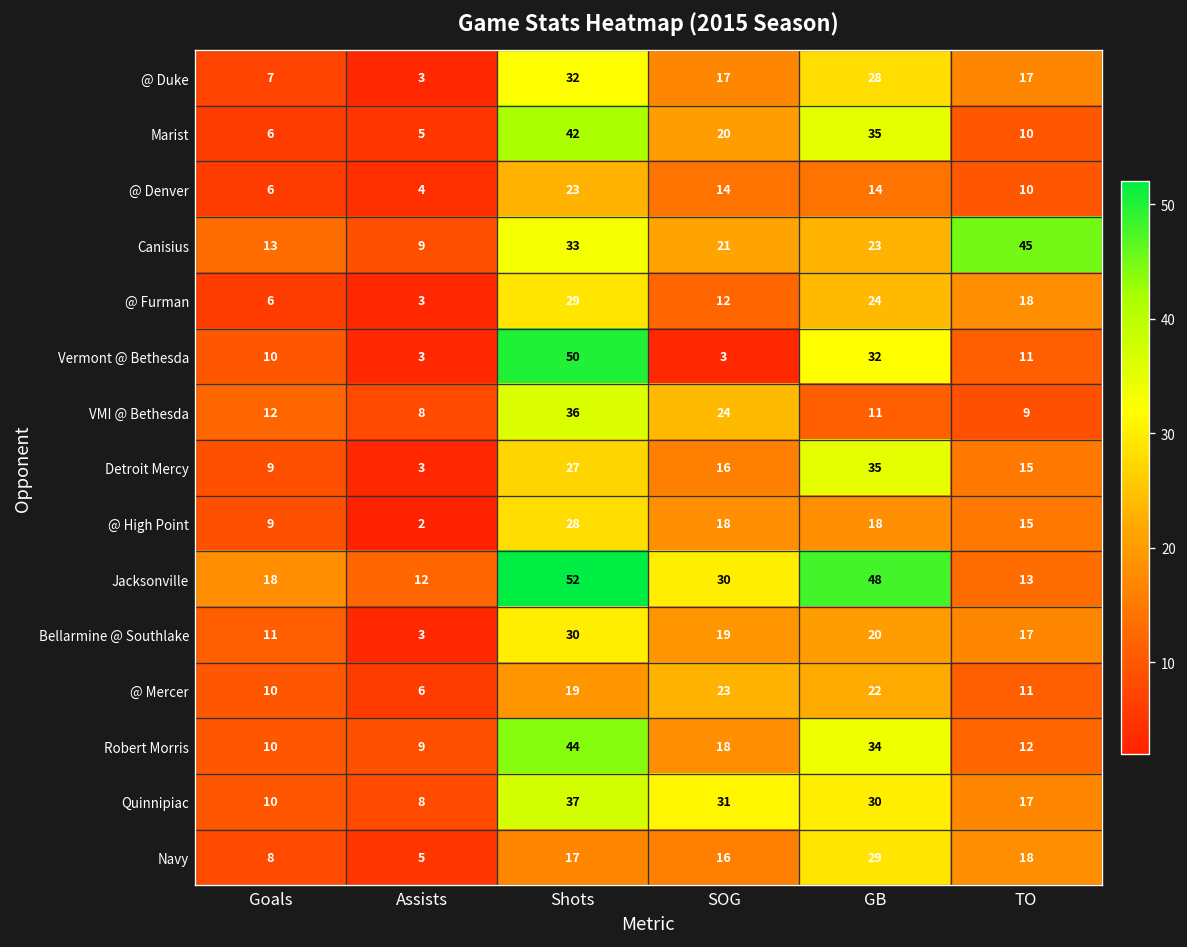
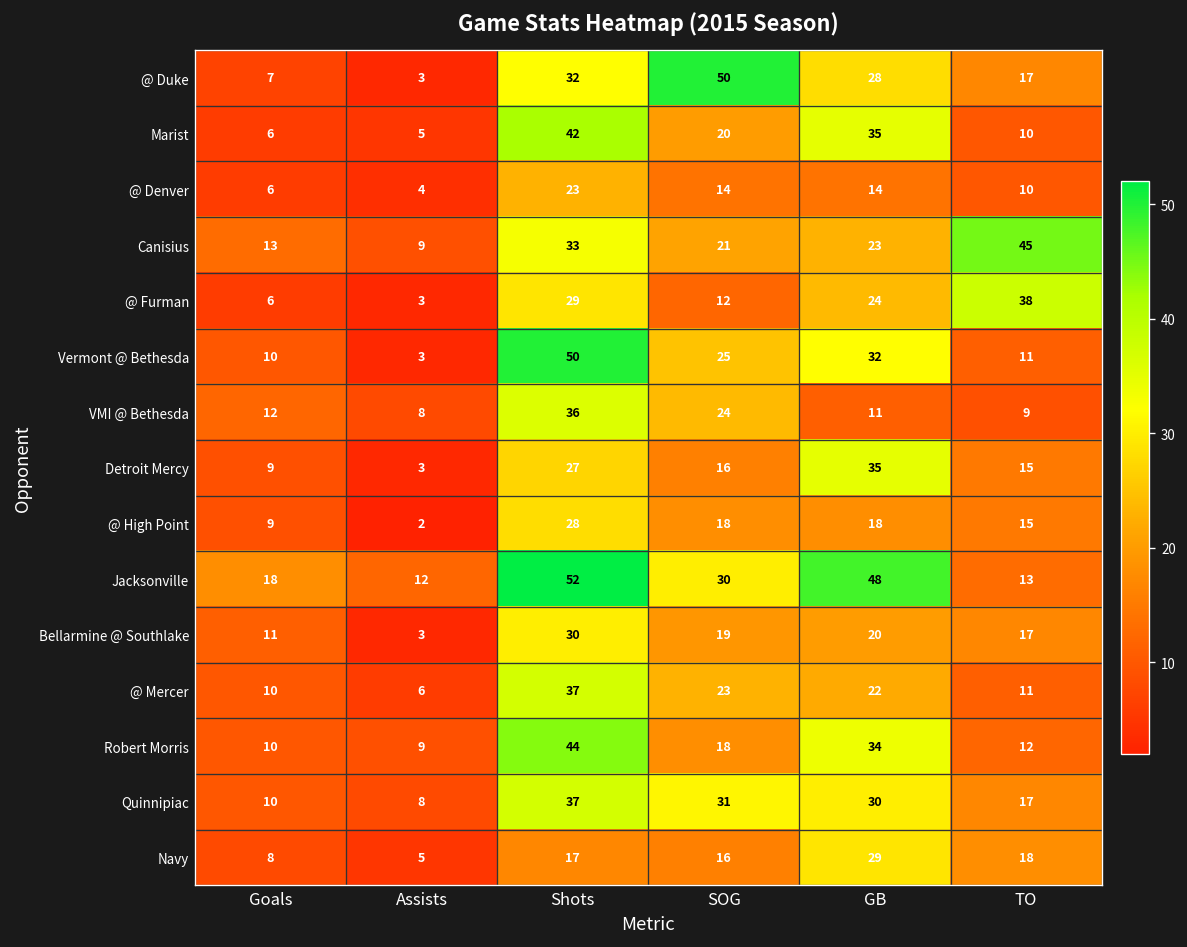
@ Duke, SOG: 17 -> 50
@ Furman, TO: 18 -> 38
Vermont @ Bethesda, SOG: 3 -> 25
@ Mercer, Shots: 19 -> 37
